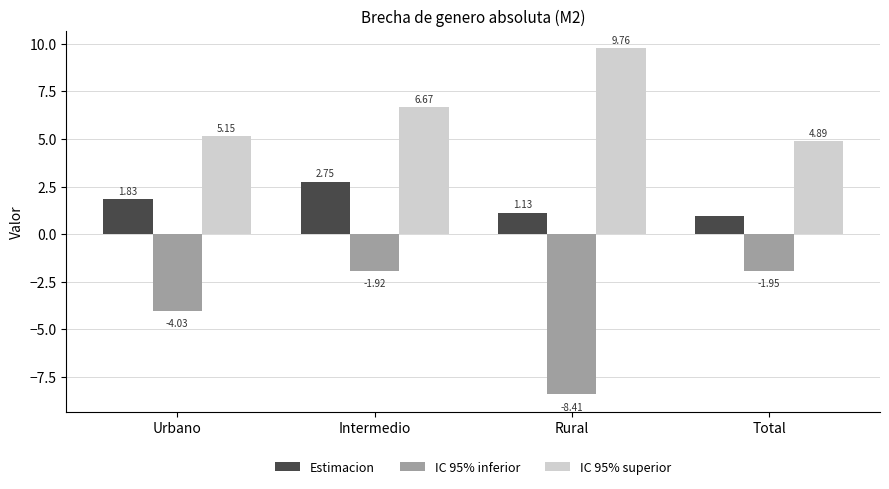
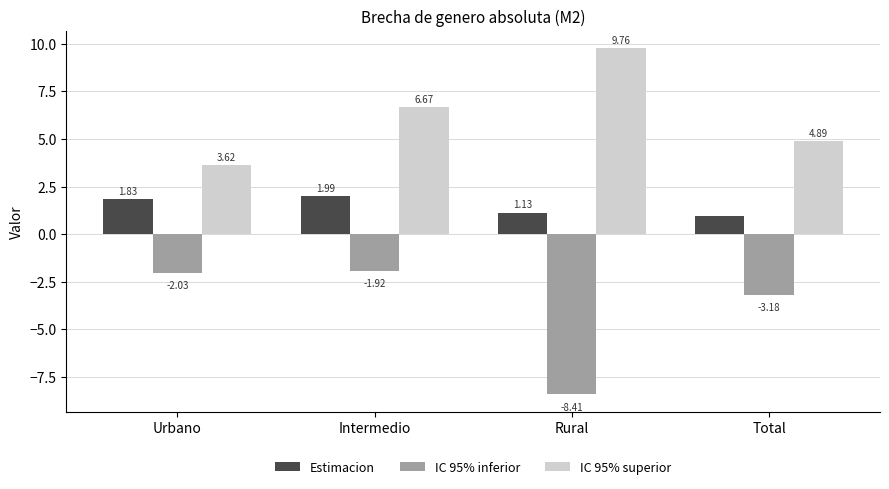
IC 95% inferior, Urbano: -4.03 -> -2.03
IC 95% superior, Urbano: 5.15 -> 3.62
Estimacion, Intermedio: 2.75 -> 1.99
IC 95% inferior, Total: -1.95 -> -3.18
